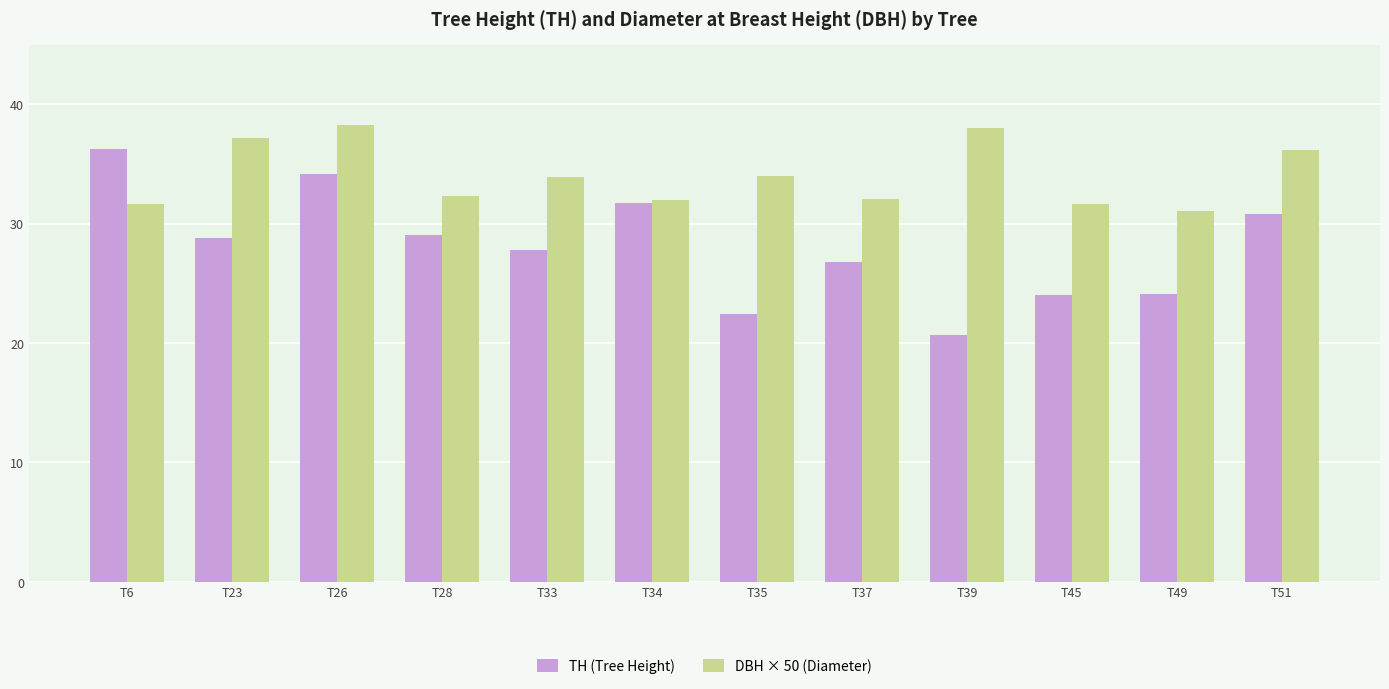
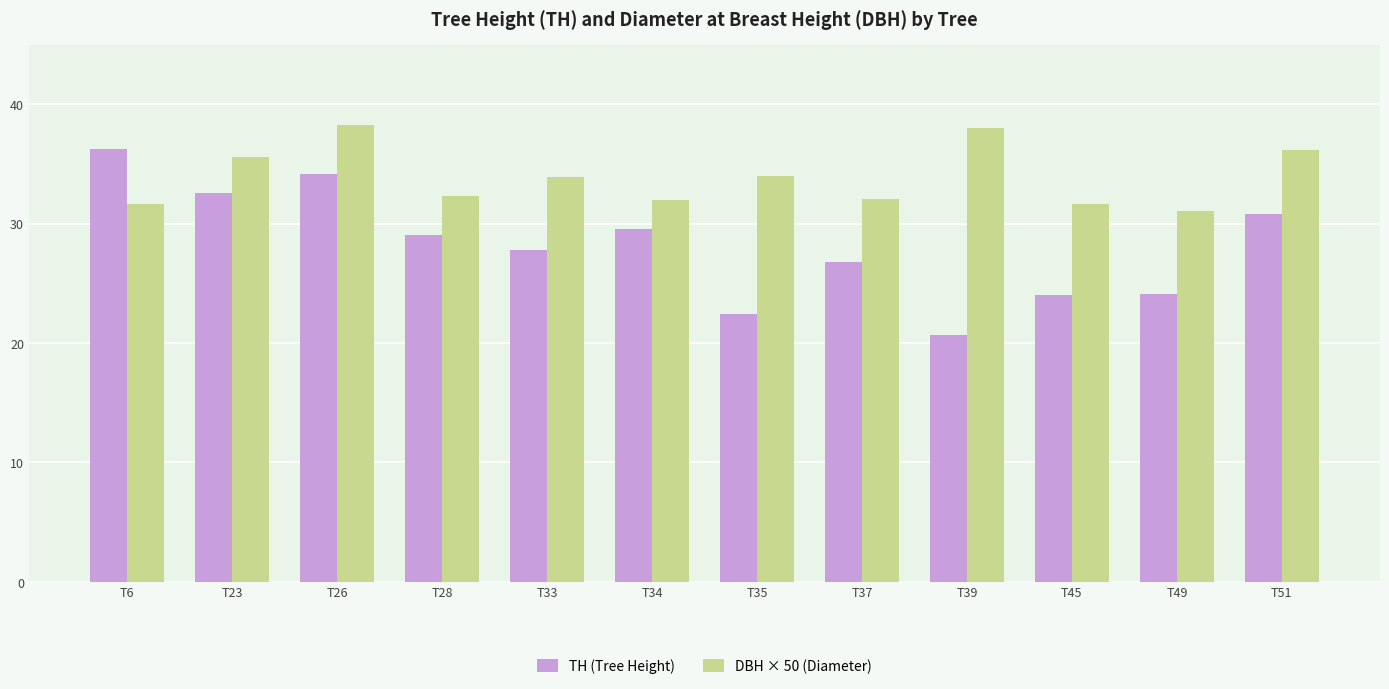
TH (Tree Height), T23: 28.8 -> 32.6
DBH × 50 (Diameter), T23: 37.1 -> 35.5
TH (Tree Height), T34: 31.7 -> 29.5
